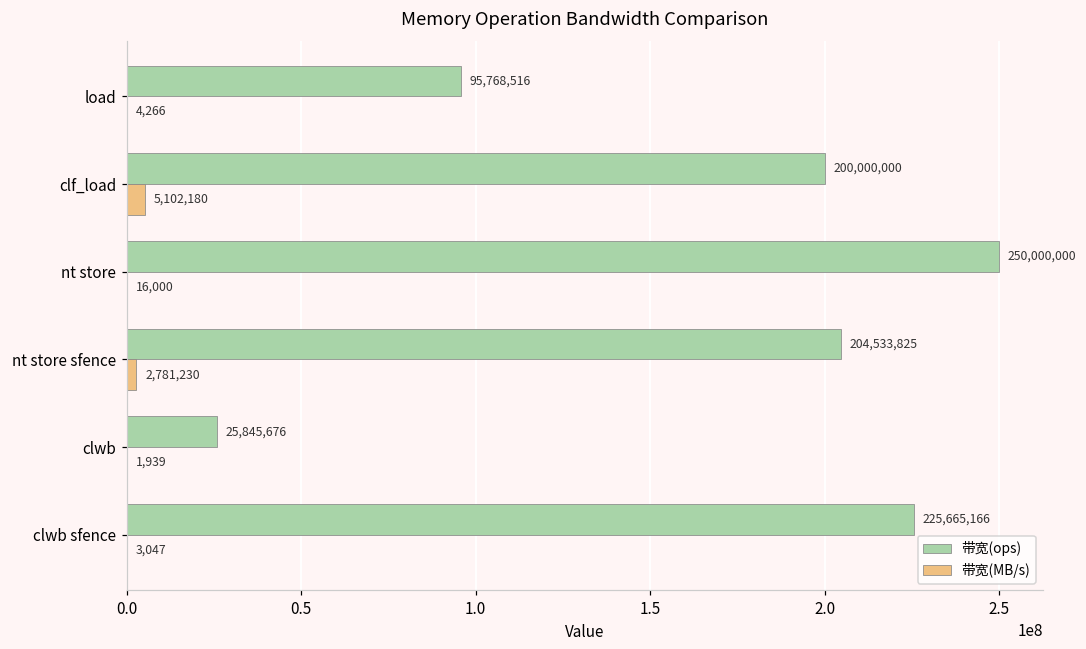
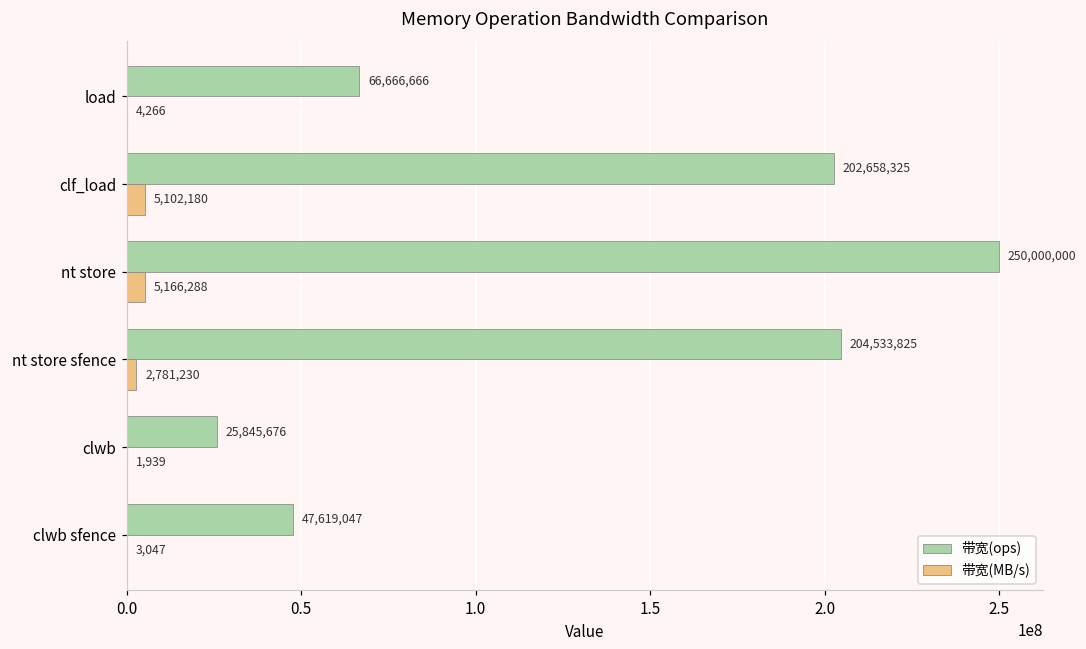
带宽(ops), load: 95,768,516 -> 66,666,666
带宽(ops), clf_load: 200,000,000 -> 202,658,325
带宽(MB/s), nt store: 16,000 -> 5,166,288
带宽(ops), clwb sfence: 225,665,166 -> 47,619,047
